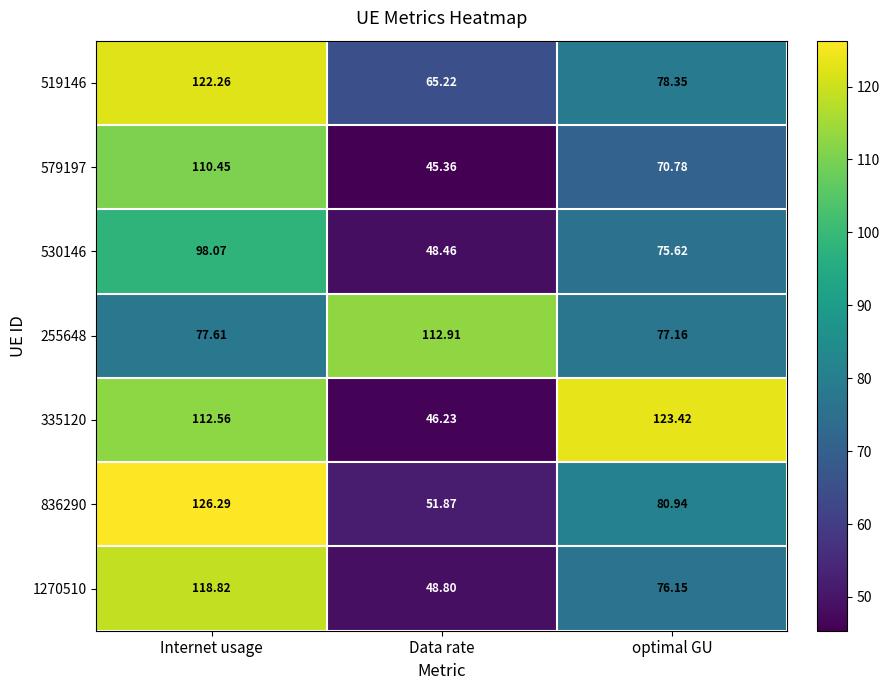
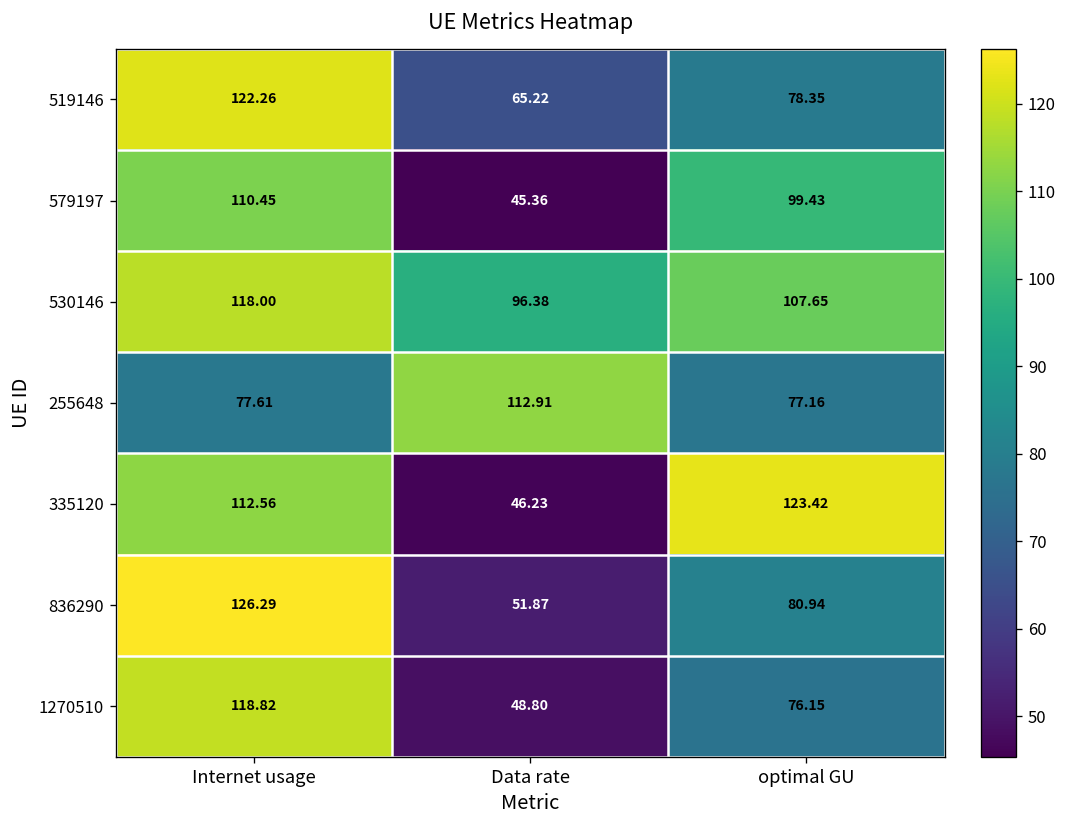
579197, optimal GU: 70.78 -> 99.43
530146, Internet usage: 98.07 -> 118.00
530146, Data rate: 48.46 -> 96.38
530146, optimal GU: 75.62 -> 107.65
